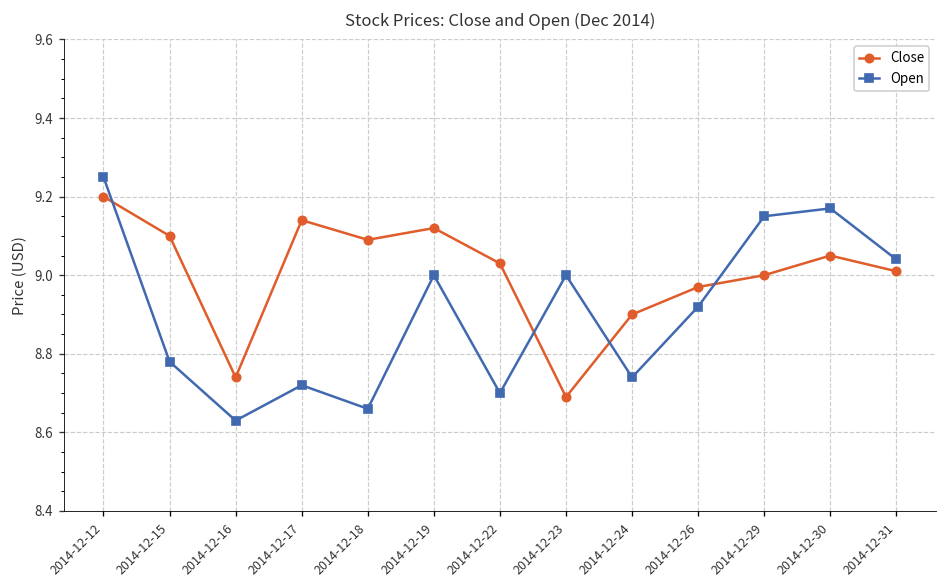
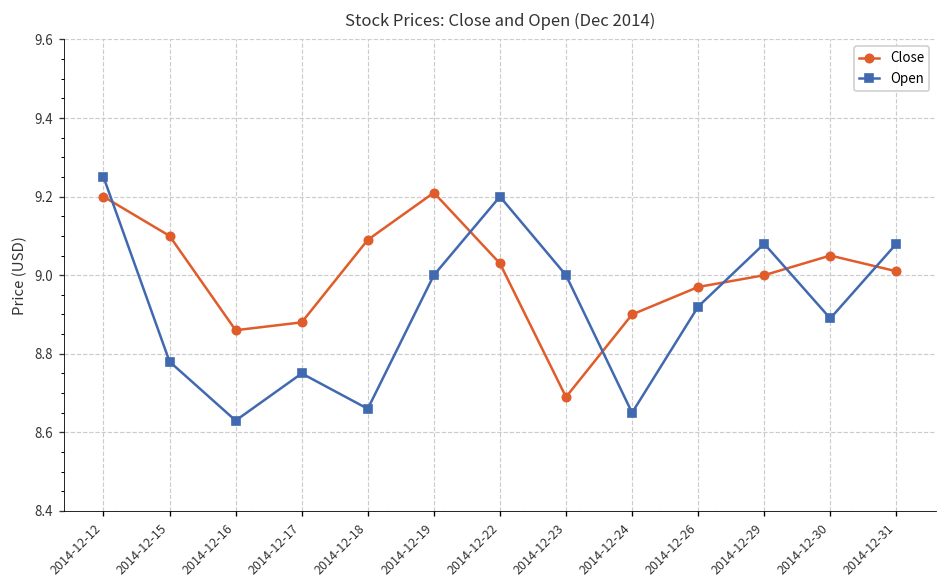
Close, 2014-12-16: 8.74 -> 8.86
Close, 2014-12-17: 9.14 -> 8.88
Open, 2014-12-17: 8.72 -> 8.75
Close, 2014-12-19: 9.12 -> 9.21
Open, 2014-12-22: 8.7 -> 9.2
Open, 2014-12-24: 8.74 -> 8.65
Open, 2014-12-29: 9.15 -> 9.08
Open, 2014-12-30: 9.17 -> 8.89
Open, 2014-12-31: 9.04 -> 9.08
